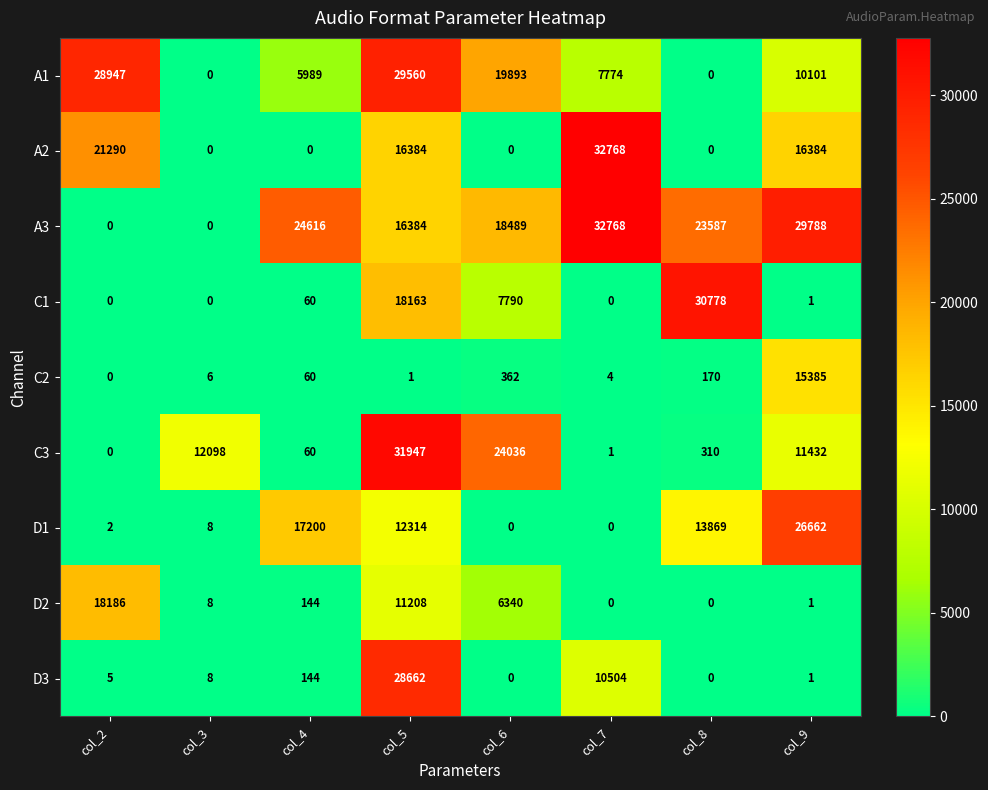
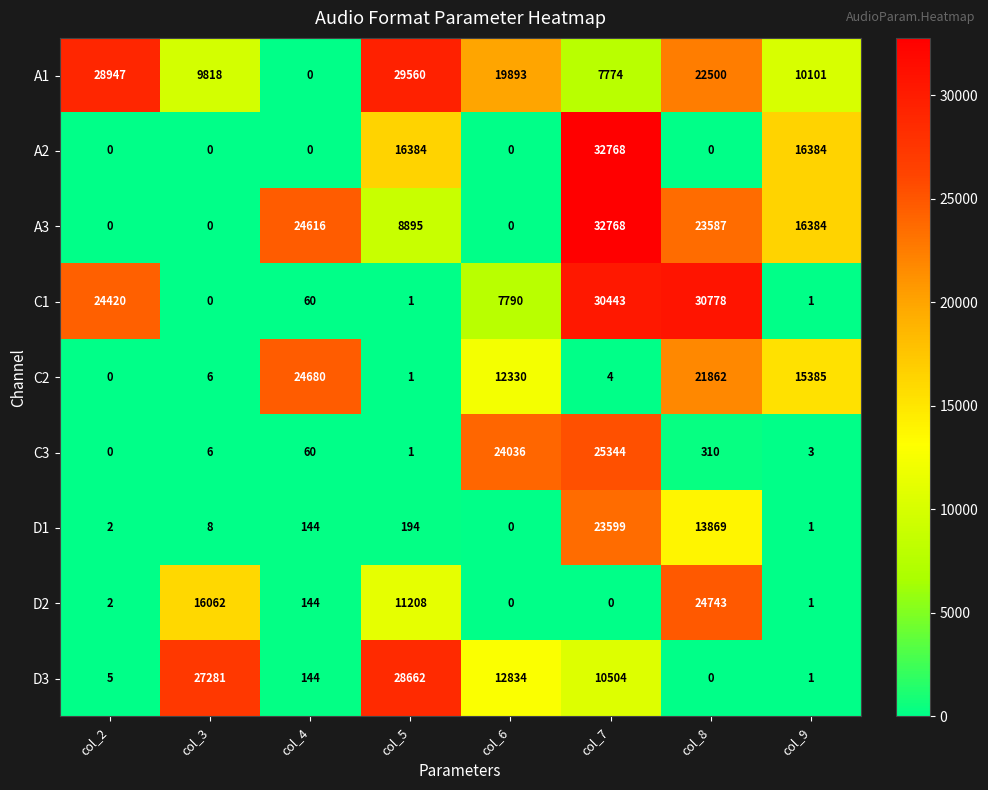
A1, col_3: 0 -> 9818
A1, col_4: 5989 -> 0
A1, col_8: 0 -> 22500
A2, col_2: 21290 -> 0
A3, col_5: 16384 -> 8895
A3, col_6: 18489 -> 0
A3, col_9: 29788 -> 16384
C1, col_2: 0 -> 24420
C1, col_5: 18163 -> 1
C1, col_7: 0 -> 30443
C2, col_4: 60 -> 24680
C2, col_6: 362 -> 12330
C2, col_8: 170 -> 21862
C3, col_3: 12098 -> 6
C3, col_5: 31947 -> 1
C3, col_7: 1 -> 25344
C3, col_9: 11432 -> 3
D1, col_4: 17200 -> 144
D1, col_5: 12314 -> 194
D1, col_7: 0 -> 23599
D1, col_9: 26662 -> 1
D2, col_2: 18186 -> 2
D2, col_3: 8 -> 16062
D2, col_6: 6340 -> 0
D2, col_8: 0 -> 24743
D3, col_3: 8 -> 27281
D3, col_6: 0 -> 12834
